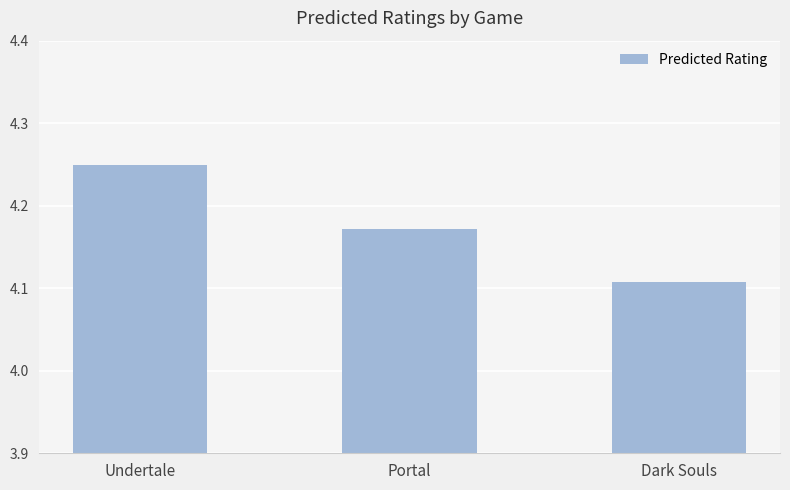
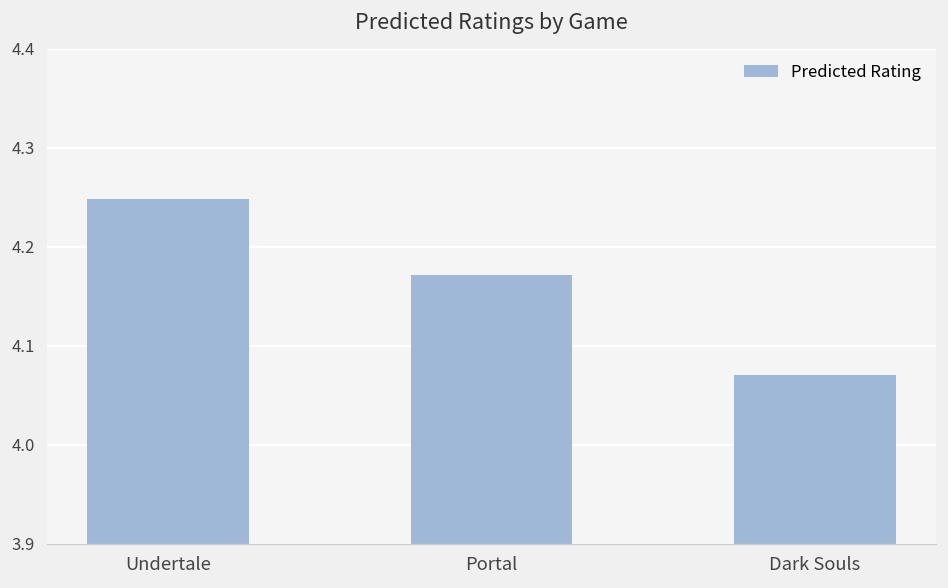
Dark Souls: 4.11 -> 4.07
